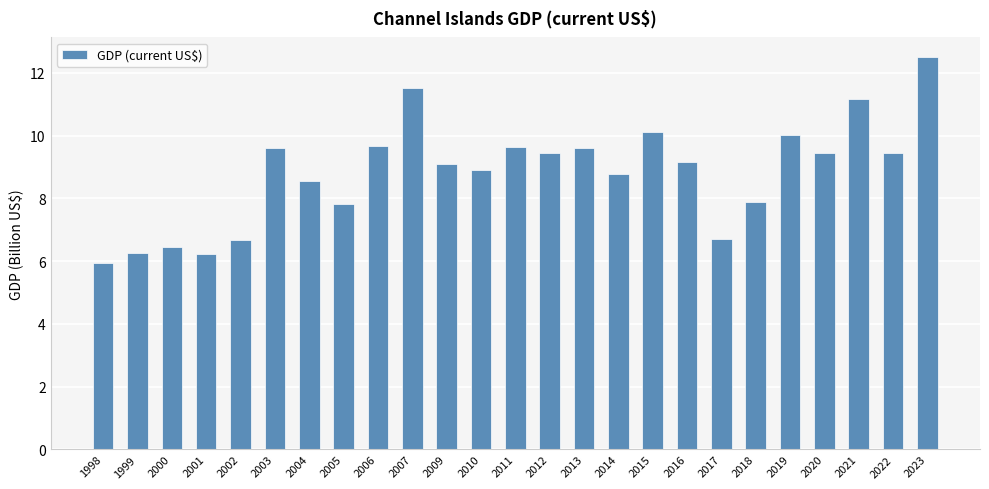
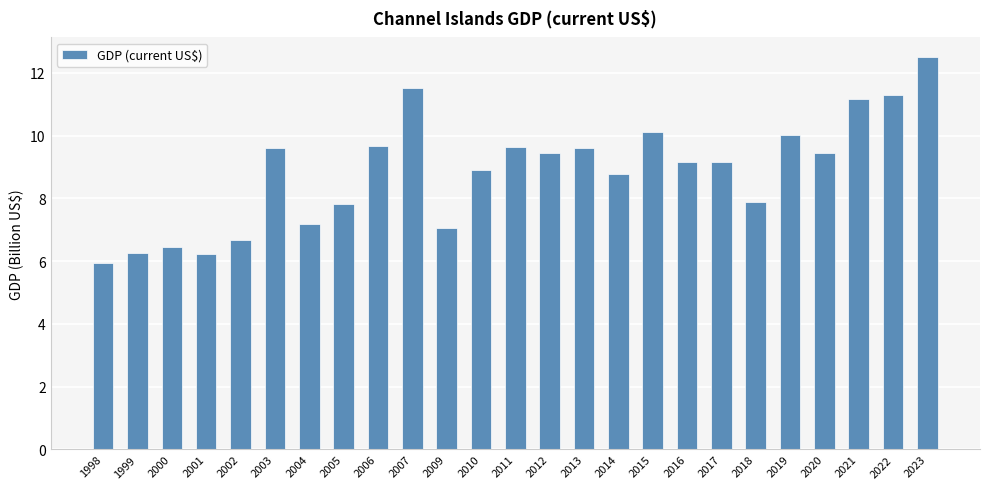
2004: 8.6 -> 7.2
2009: 9.1 -> 7.0
2017: 6.7 -> 9.2
2022: 9.4 -> 11.3
